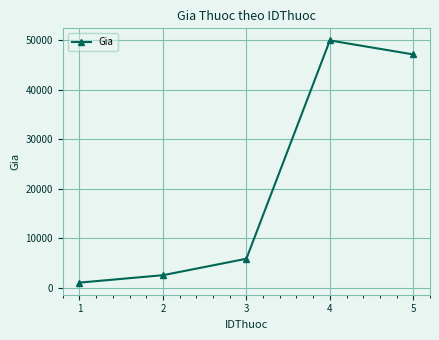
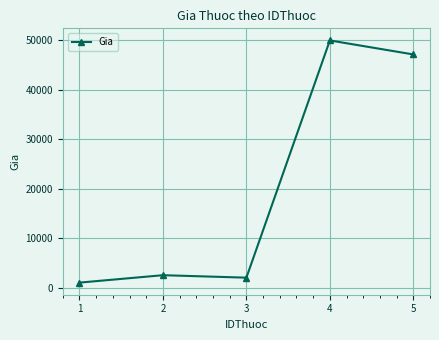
3: 6000 -> 2000
